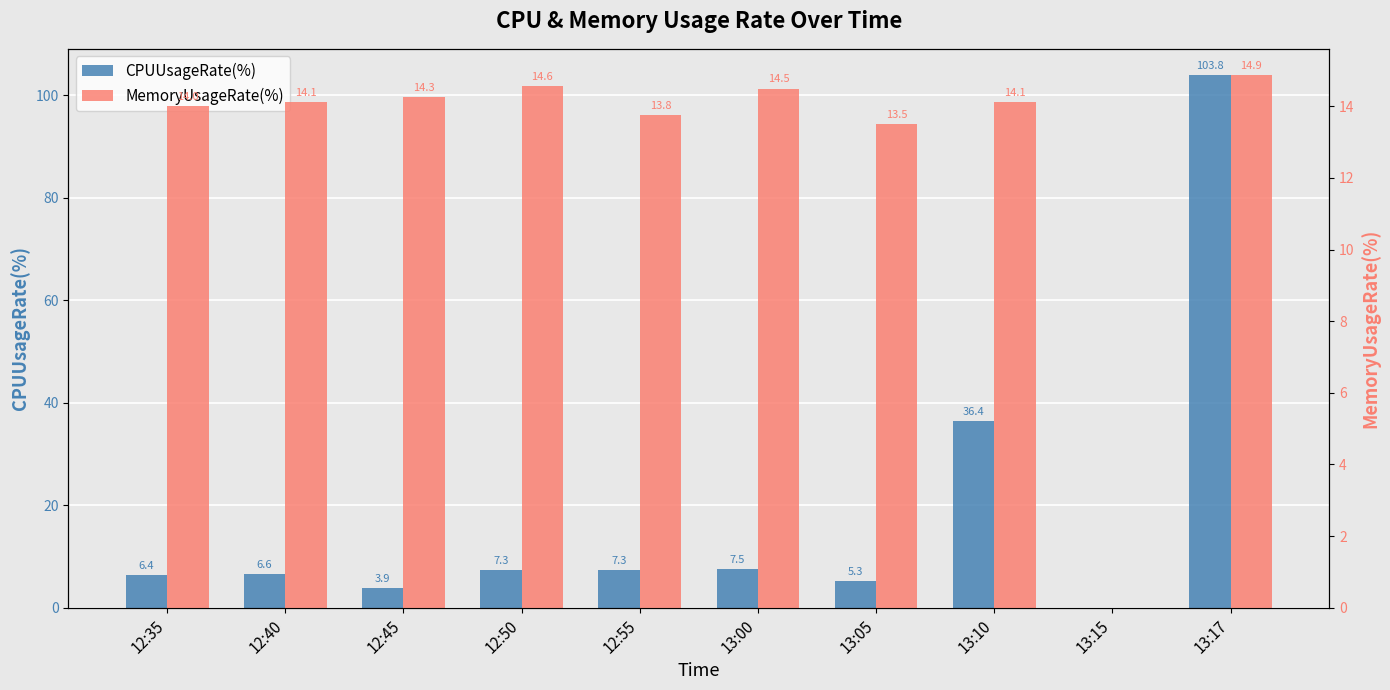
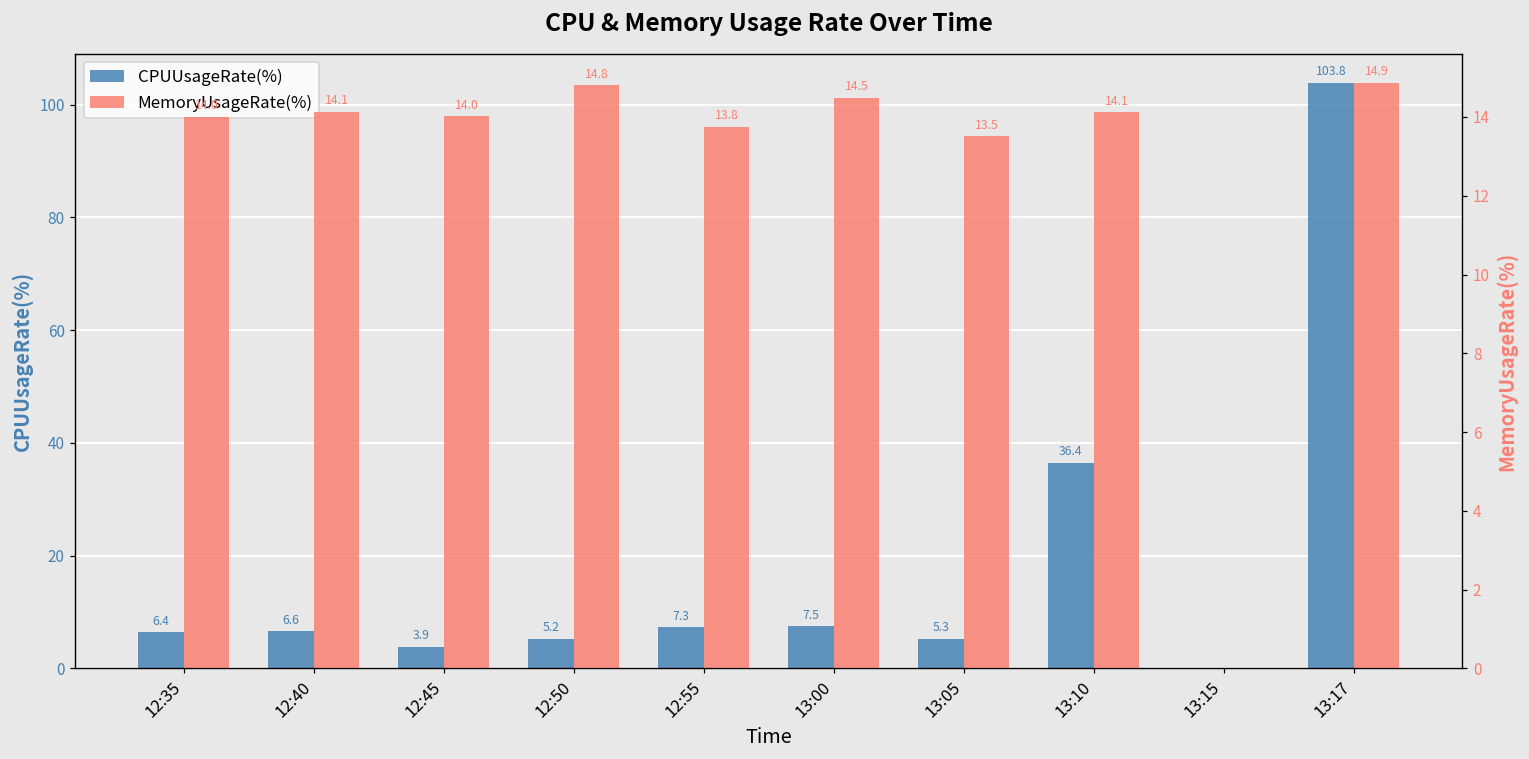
CPUUsageRate(%), 12:50: 7.3 -> 5.2
MemoryUsageRate(%), 12:45: 14.3 -> 14.0
MemoryUsageRate(%), 12:50: 14.6 -> 14.8
